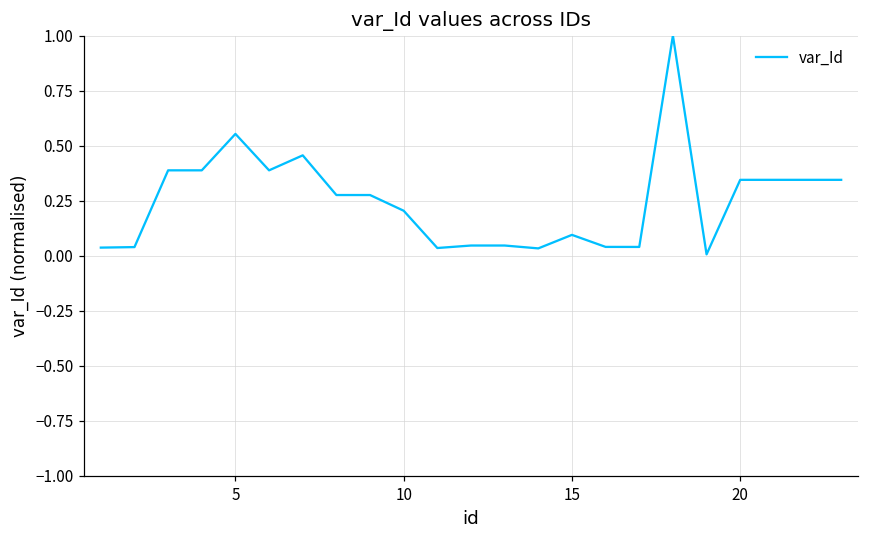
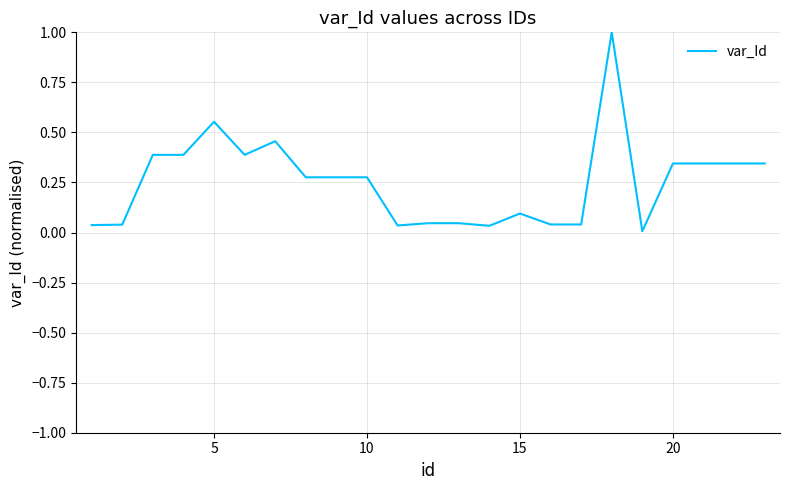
10: 0.20 -> 0.28
